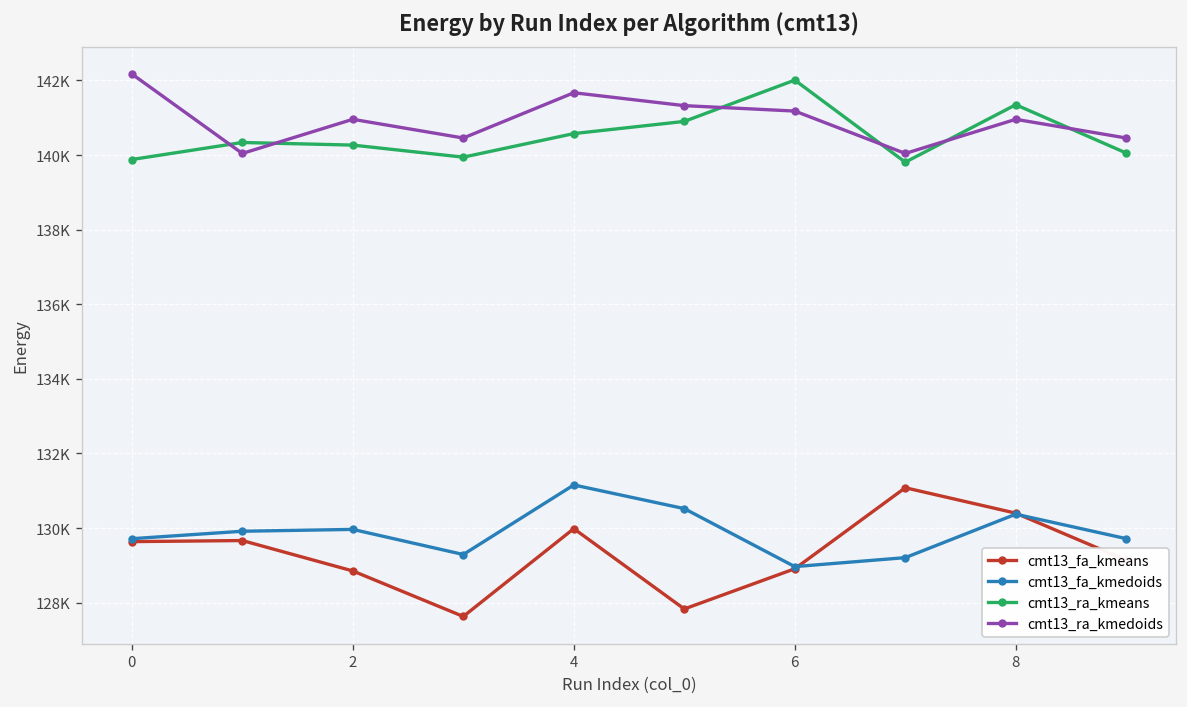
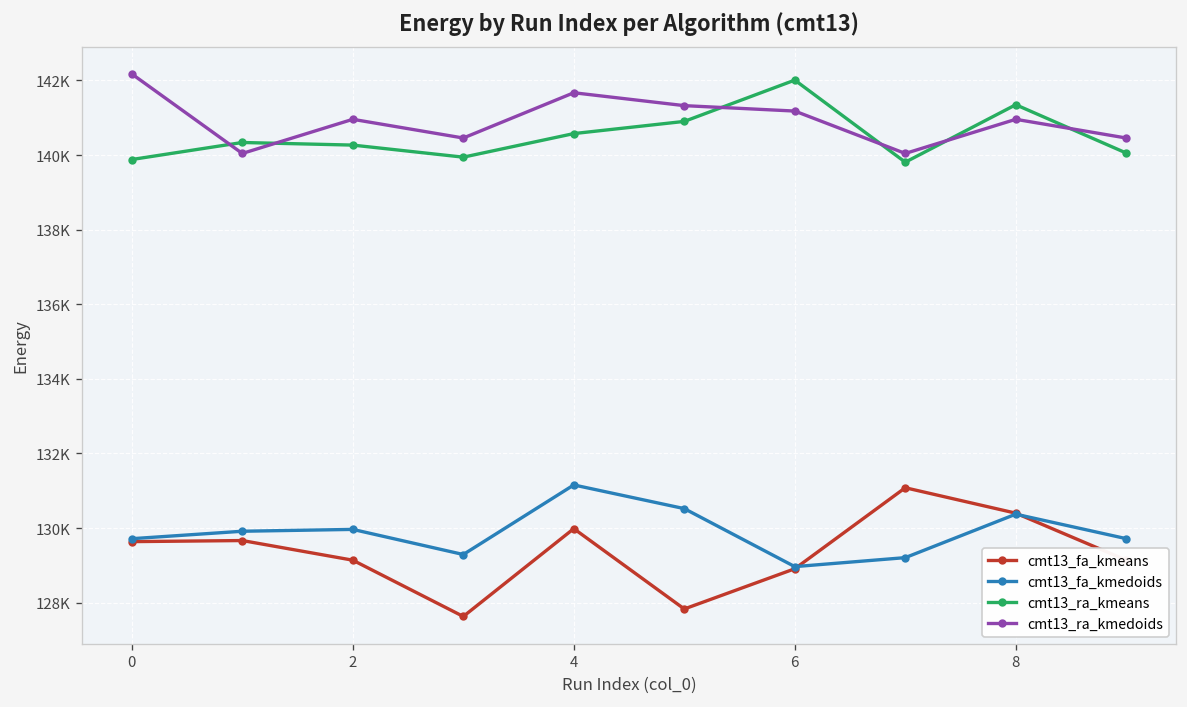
cmt13_fa_kmeans, 2: 128900 -> 129100
